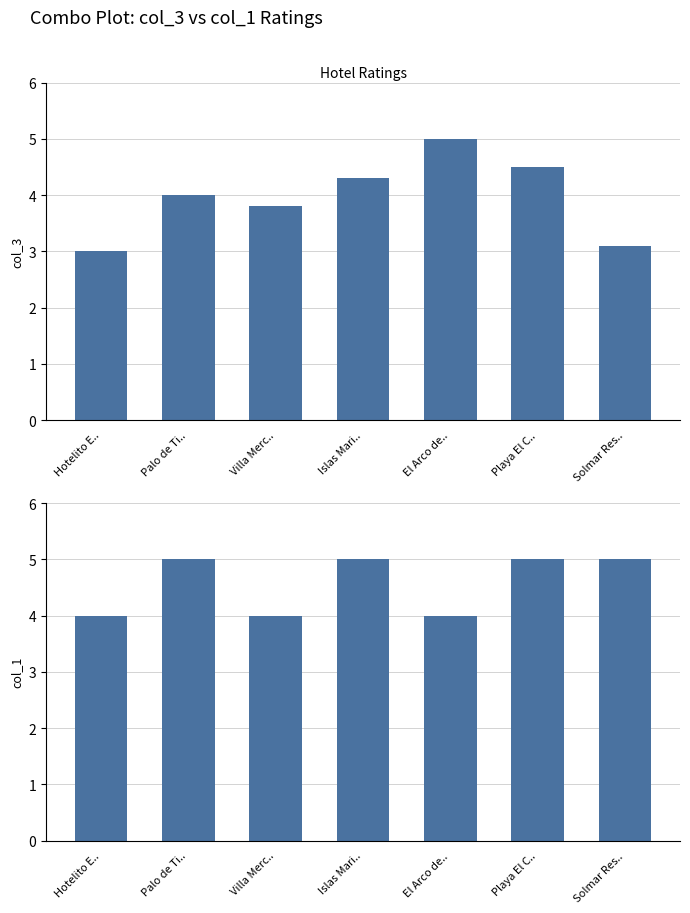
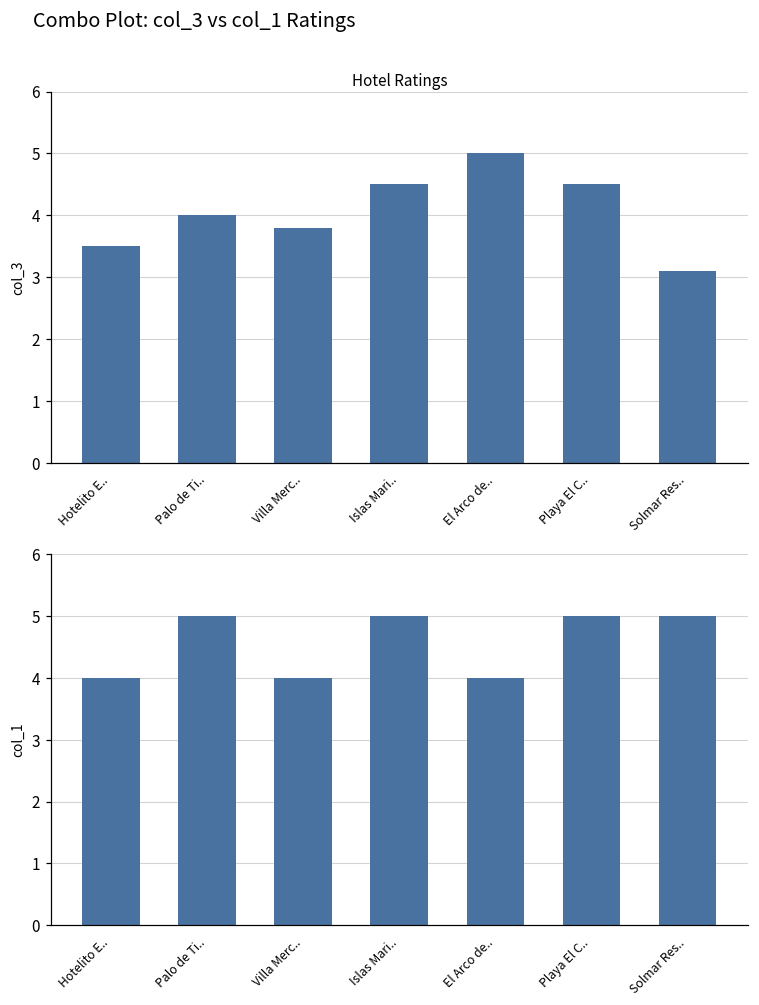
Hotel Ratings, Hotelito E..: 3.0 -> 3.5
Hotel Ratings, Islas Mari..: 4.3 -> 4.5
